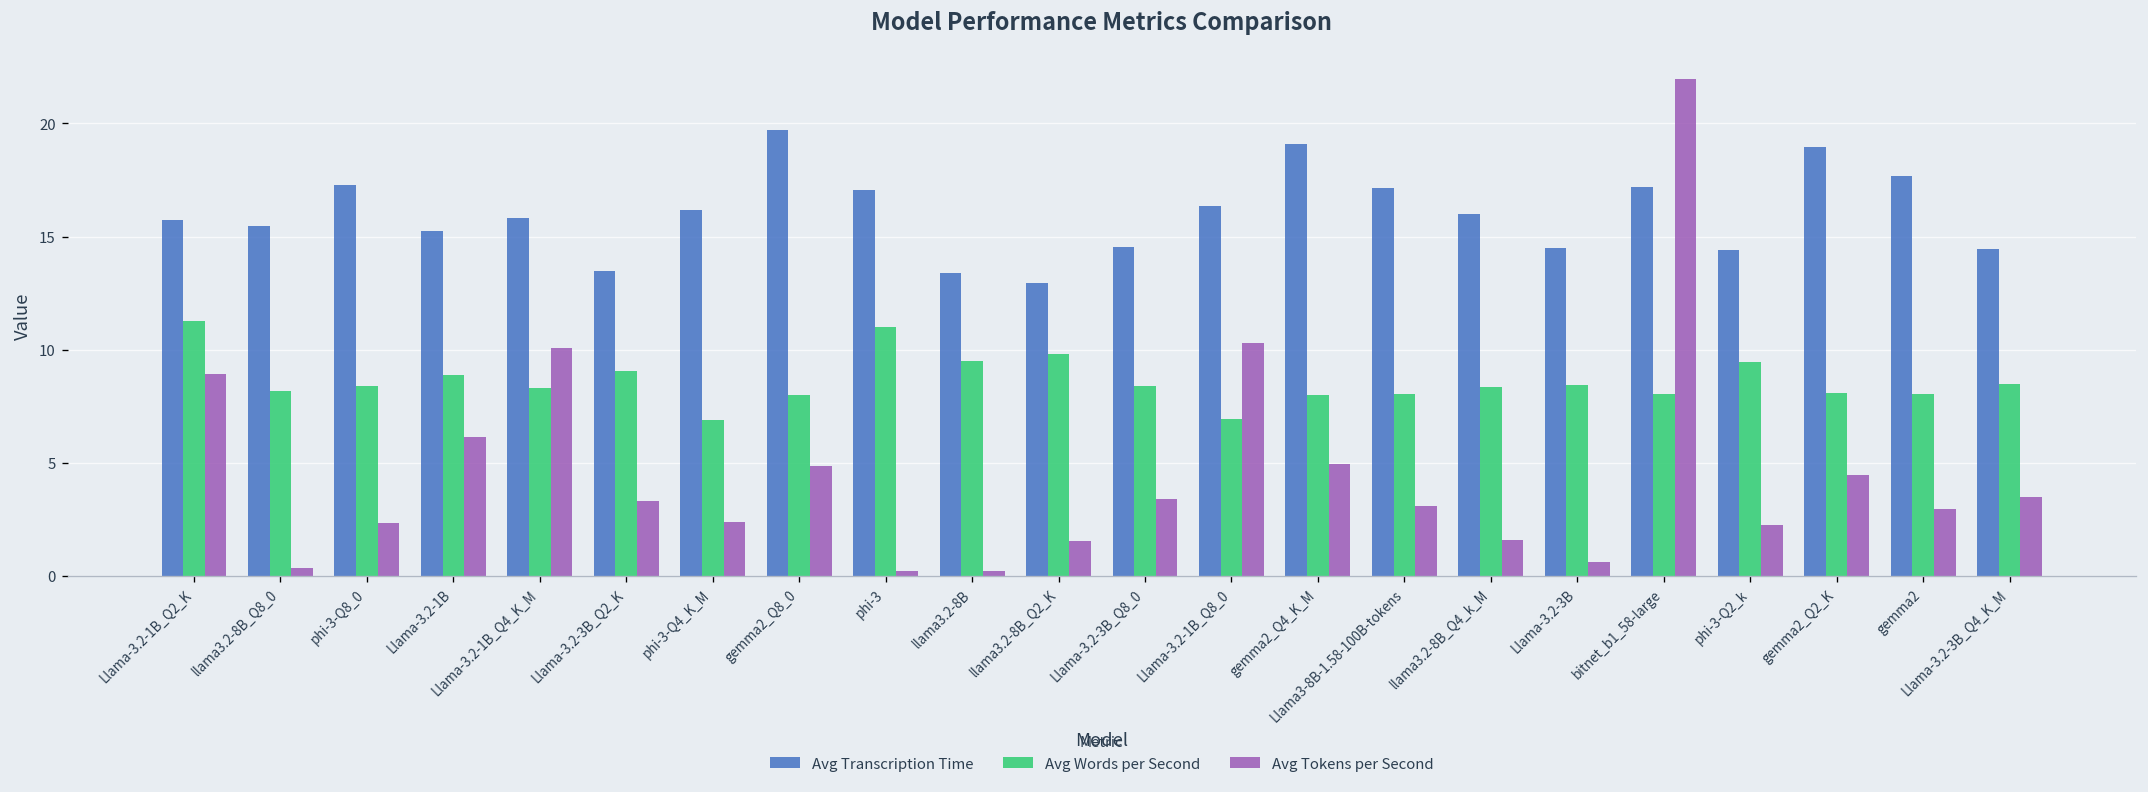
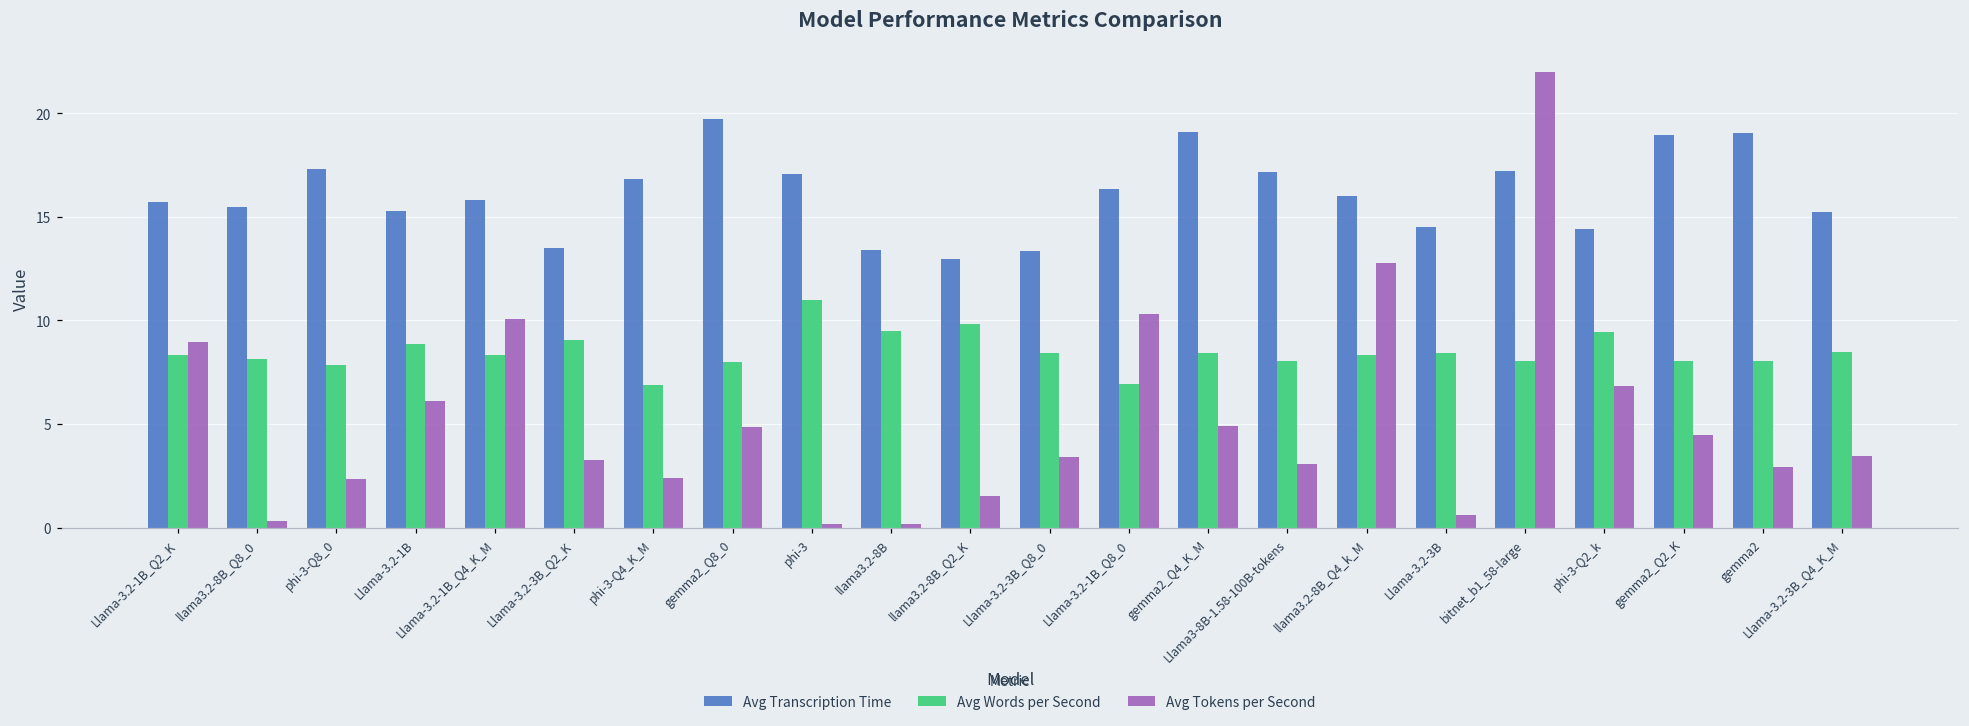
Avg Words per Second, Llama-3.2-1B_Q2_K: 11.3 -> 8.3
Avg Words per Second, phi-3-Q8_0: 8.4 -> 7.8
Avg Transcription Time, phi-3-Q4_K_M: 16.2 -> 16.8
Avg Transcription Time, Llama-3.2-3B_Q8_0: 14.6 -> 13.4
Avg Words per Second, gemma2_Q4_K_M: 8.0 -> 8.4
Avg Tokens per Second, llama3.2-8B_Q4_k_M: 1.6 -> 12.8
Avg Tokens per Second, phi-3-Q2_k: 2.2 -> 6.8
Avg Transcription Time, gemma2: 17.7 -> 19.0
Avg Transcription Time, Llama-3.2-3B_Q4_K_M: 14.4 -> 15.2
